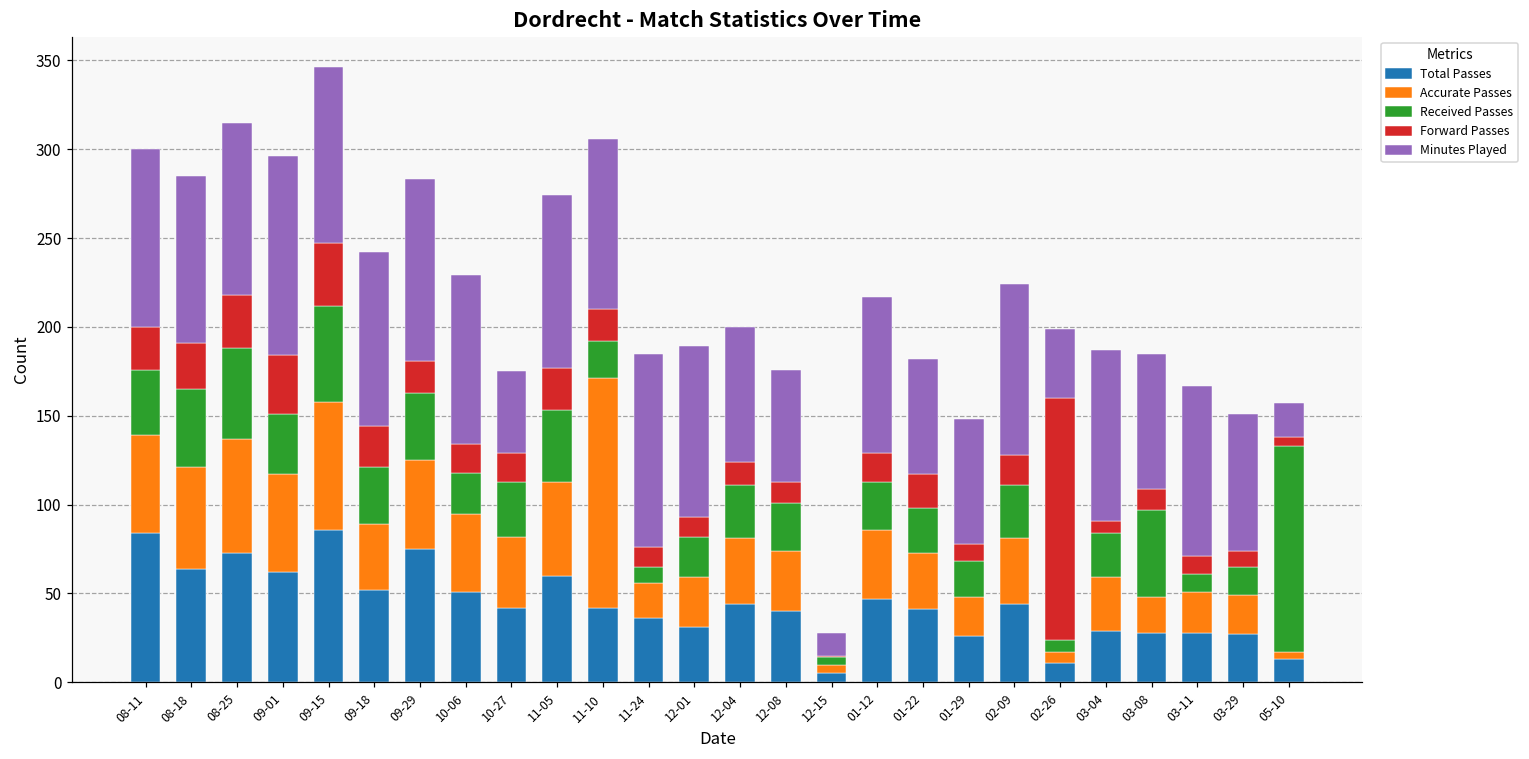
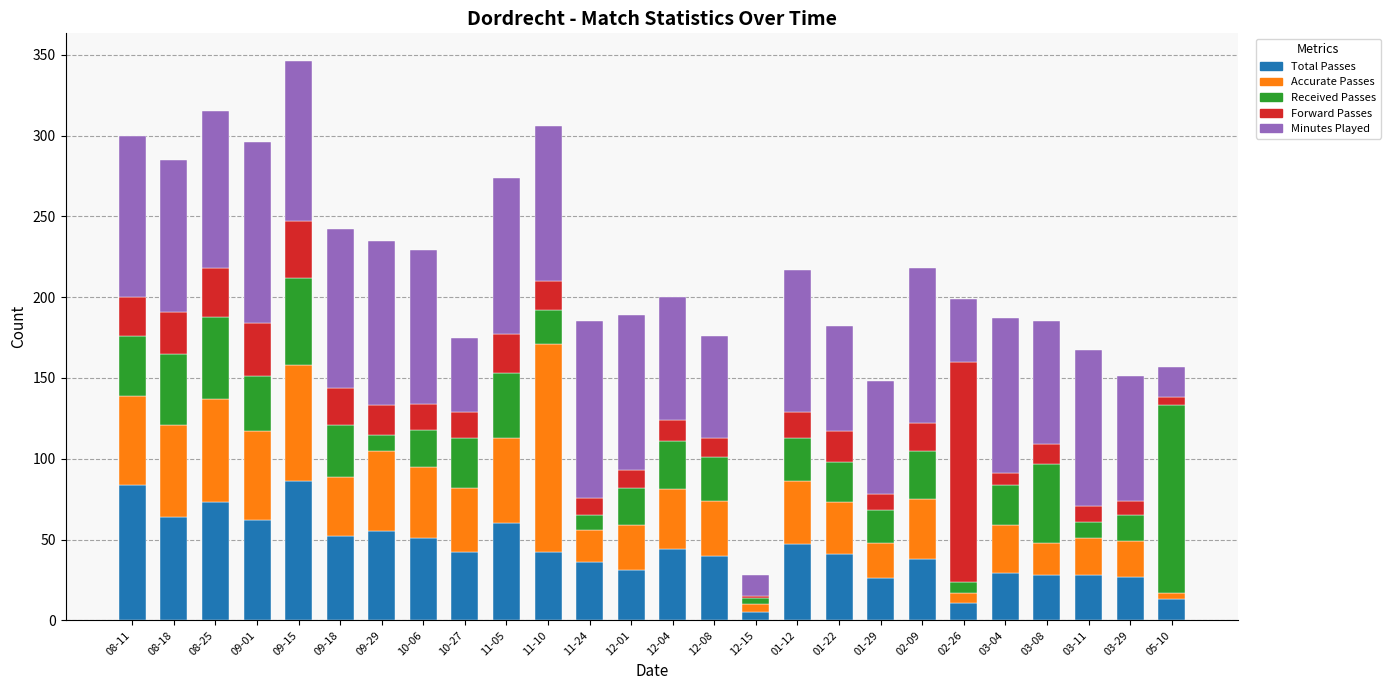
Total Passes, 09-29: 75 -> 55
Received Passes, 09-29: 38 -> 10
Total Passes, 02-09: 44 -> 38
